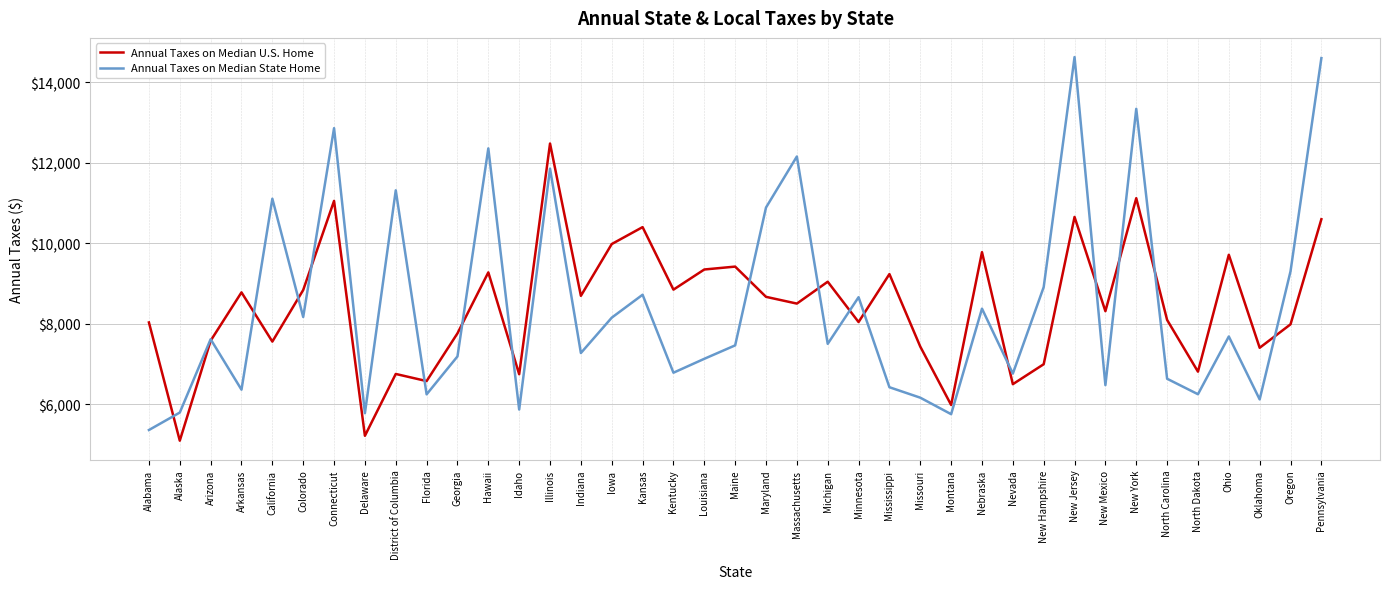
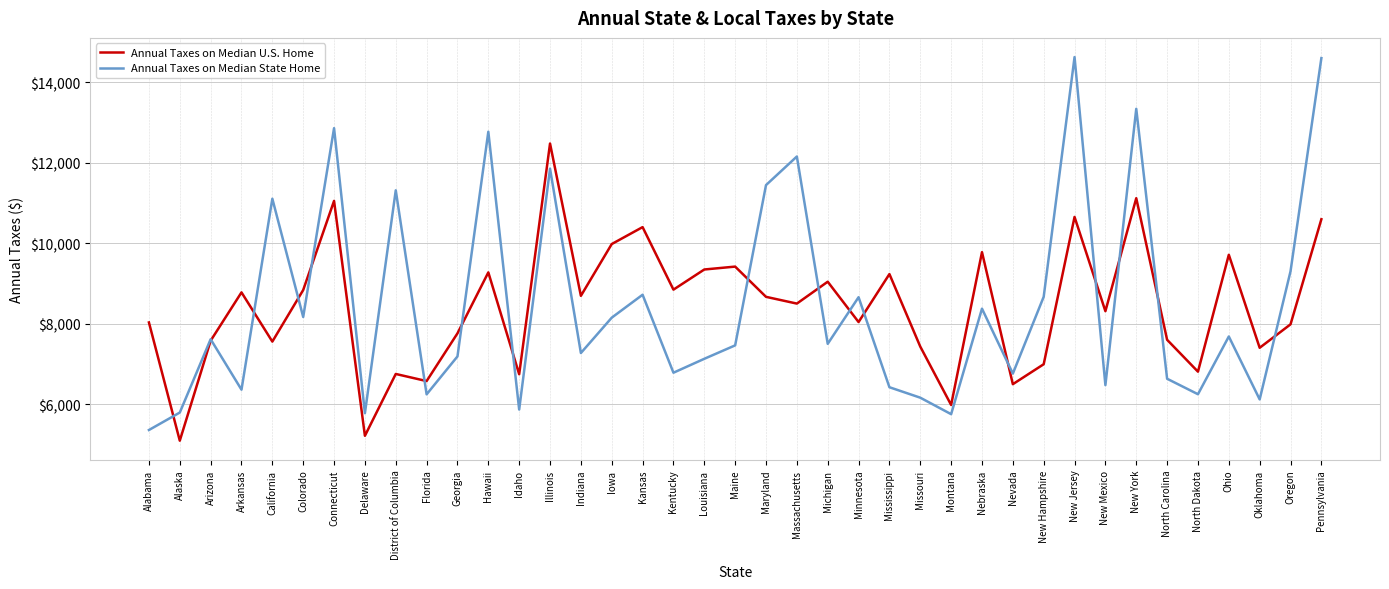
Annual Taxes on Median State Home, Hawaii: $12,400 -> $12,800
Annual Taxes on Median State Home, Maryland: $10,900 -> $11,400
Annual Taxes on Median State Home, New Hampshire: $8,900 -> $8,700
Annual Taxes on Median U.S. Home, North Carolina: $8,100 -> $7,600
